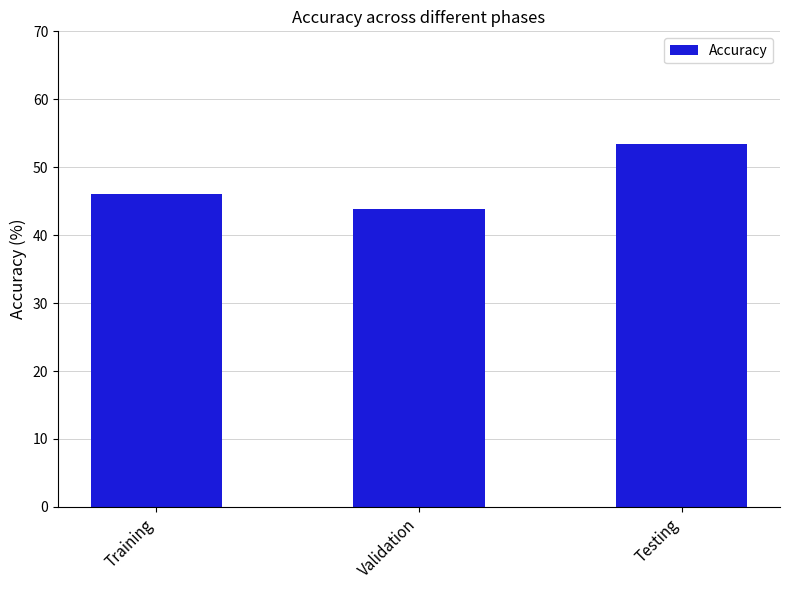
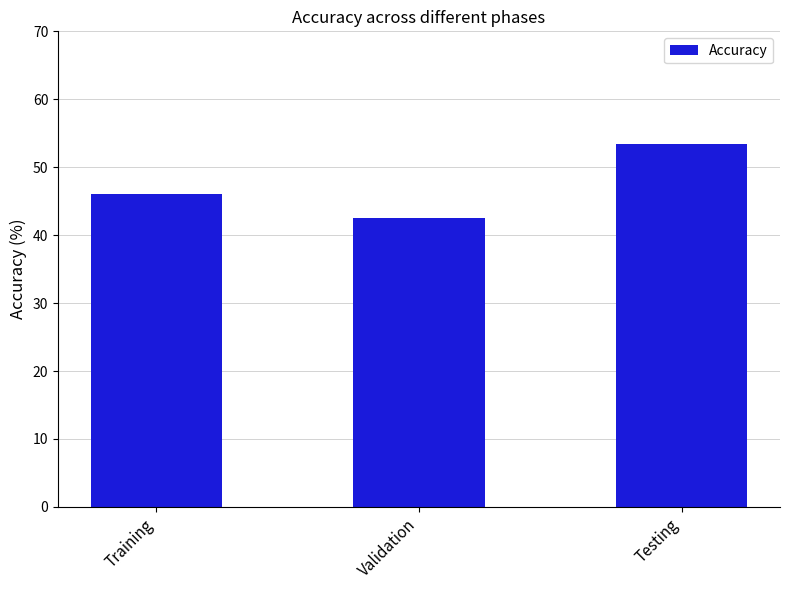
Validation: 44 -> 43
